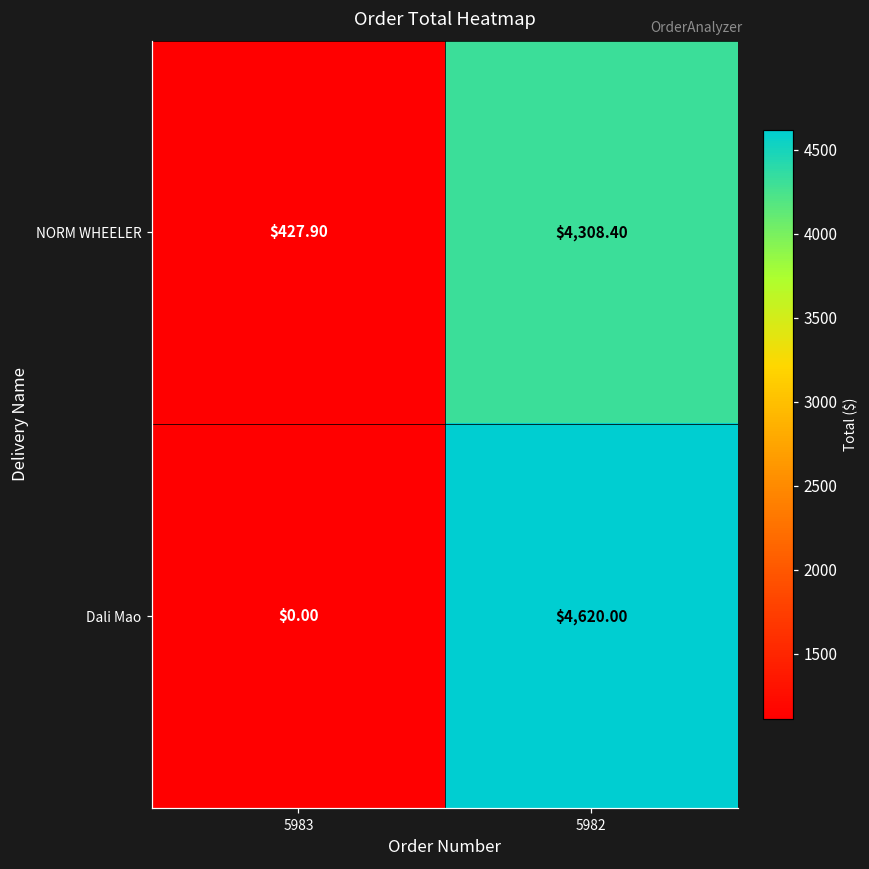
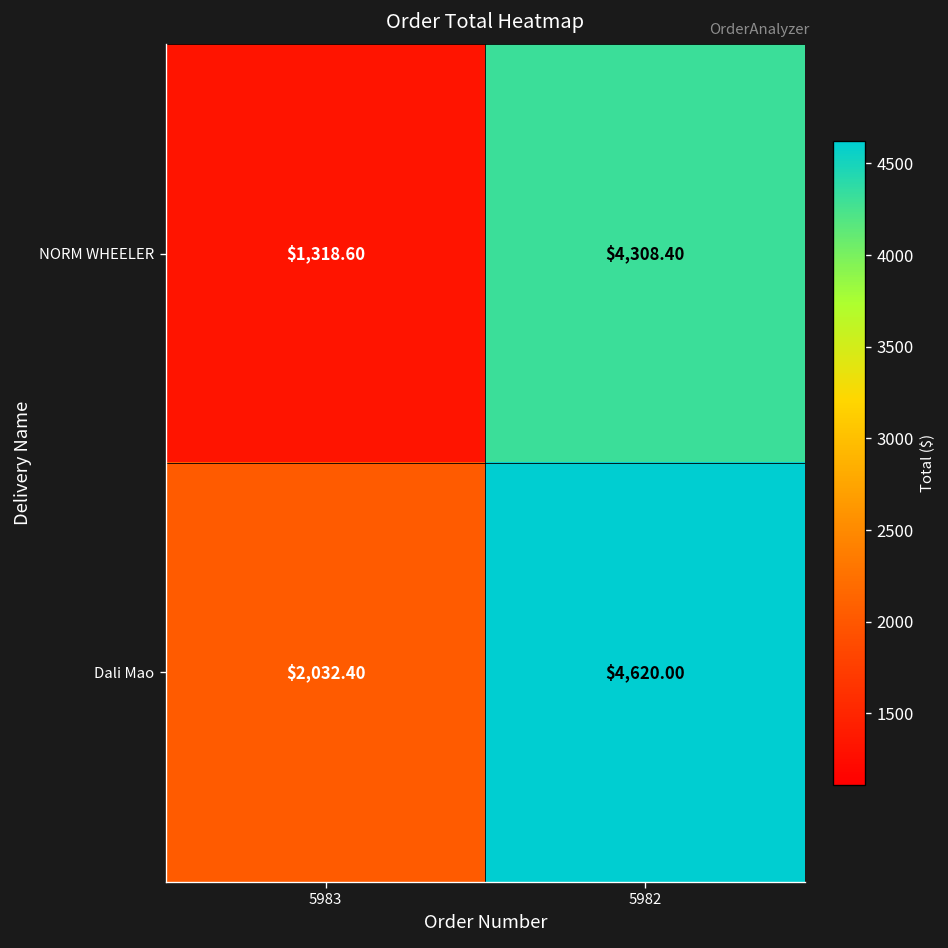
NORM WHEELER, 5983: $427.90 -> $1,318.60
Dali Mao, 5983: $0.00 -> $2,032.40
